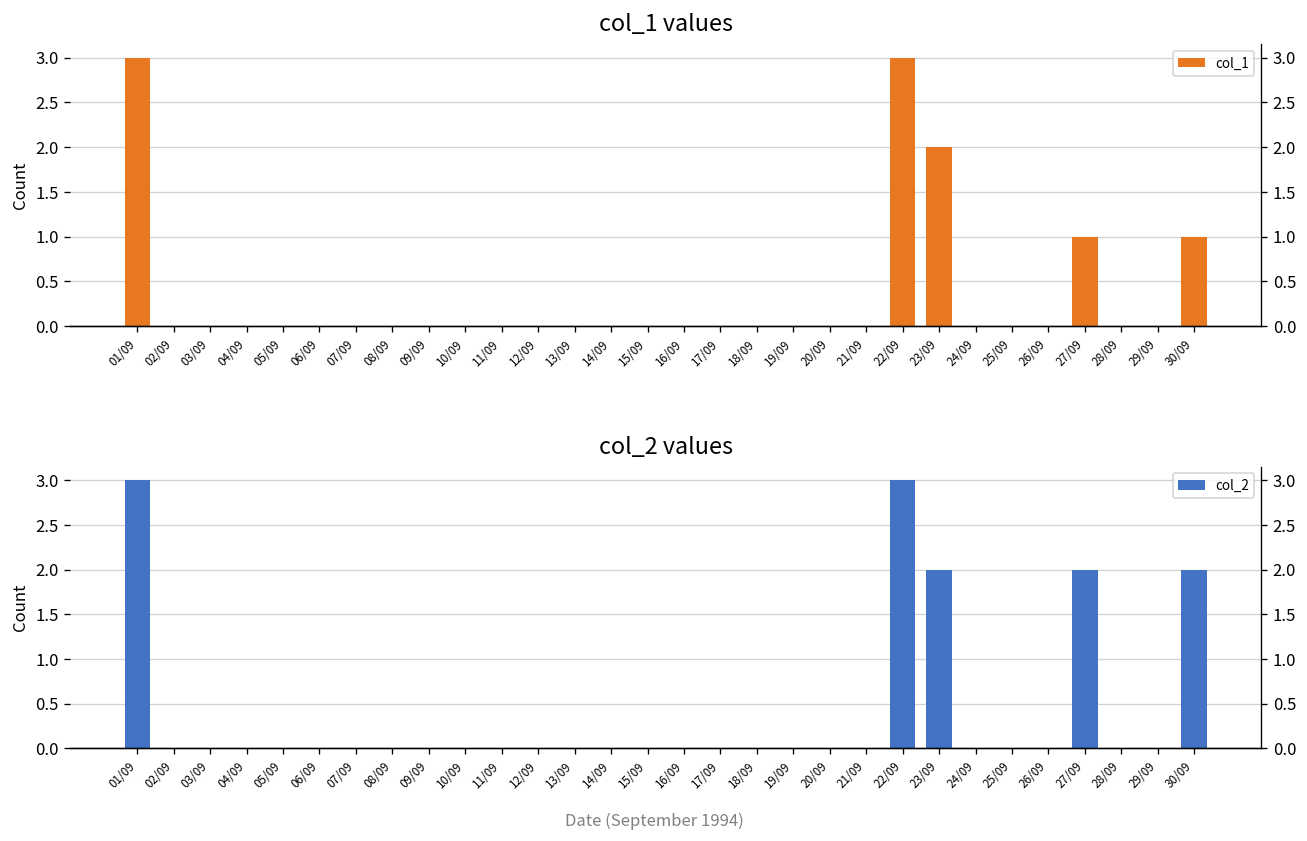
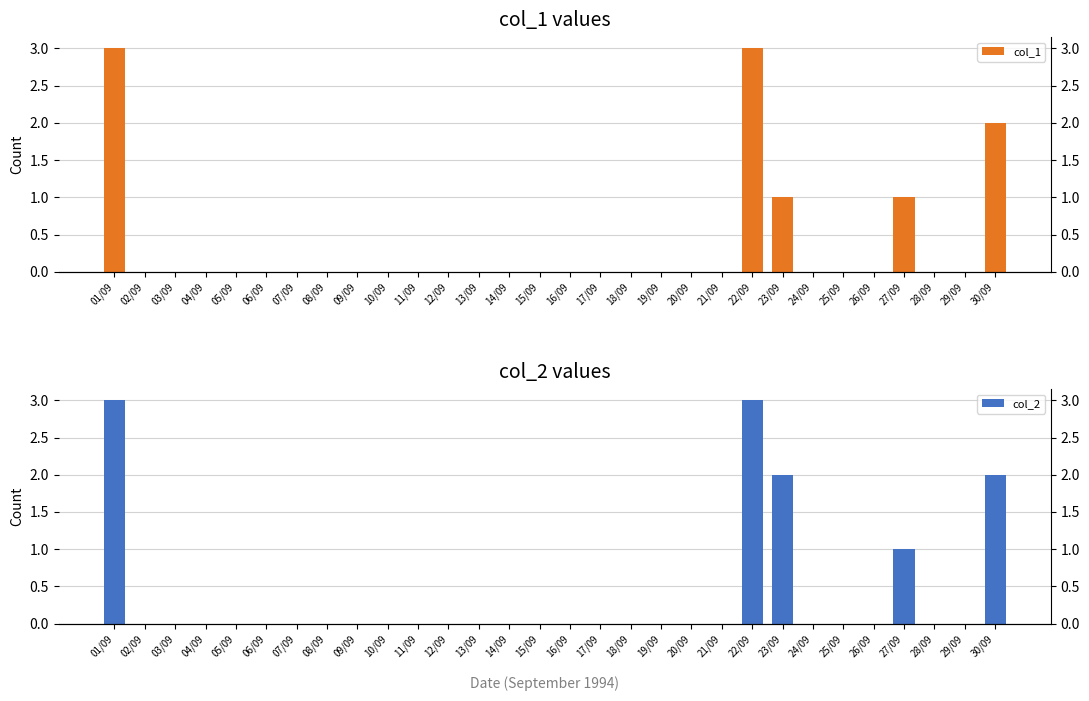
col_1 values, 23/09: 2 -> 1
col_1 values, 30/09: 1 -> 2
col_2 values, 27/09: 2 -> 1
